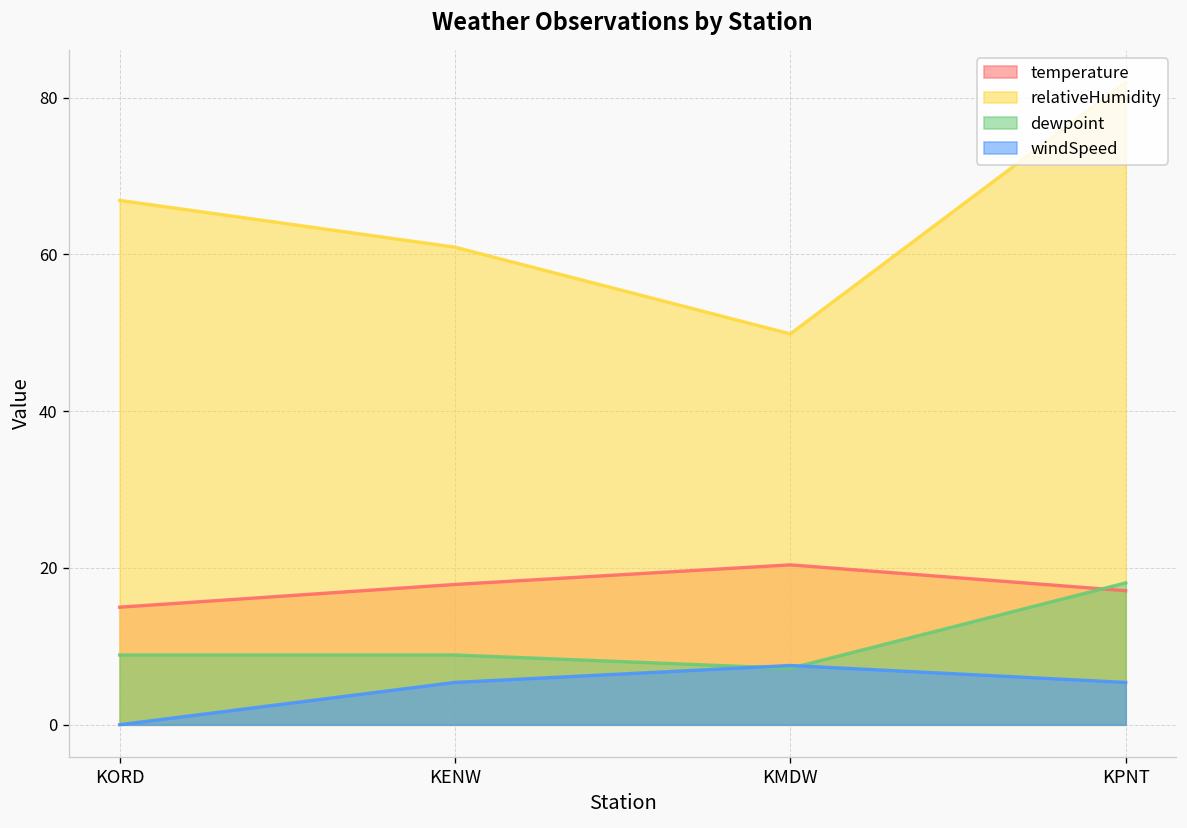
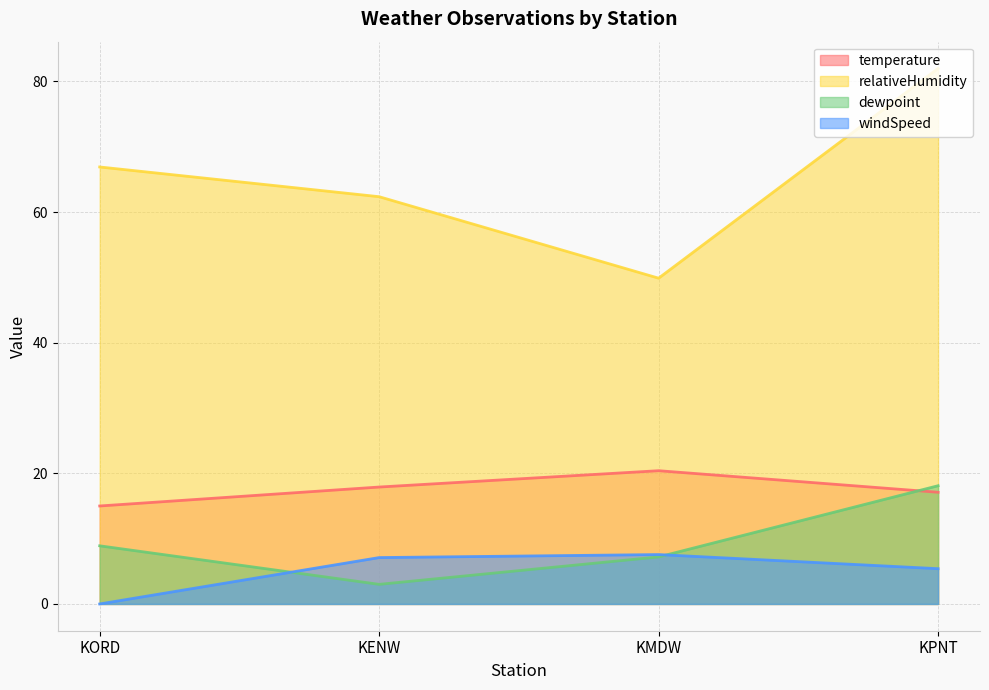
relativeHumidity, KENW: 61 -> 62
dewpoint, KENW: 9 -> 3
windSpeed, KENW: 5 -> 7
